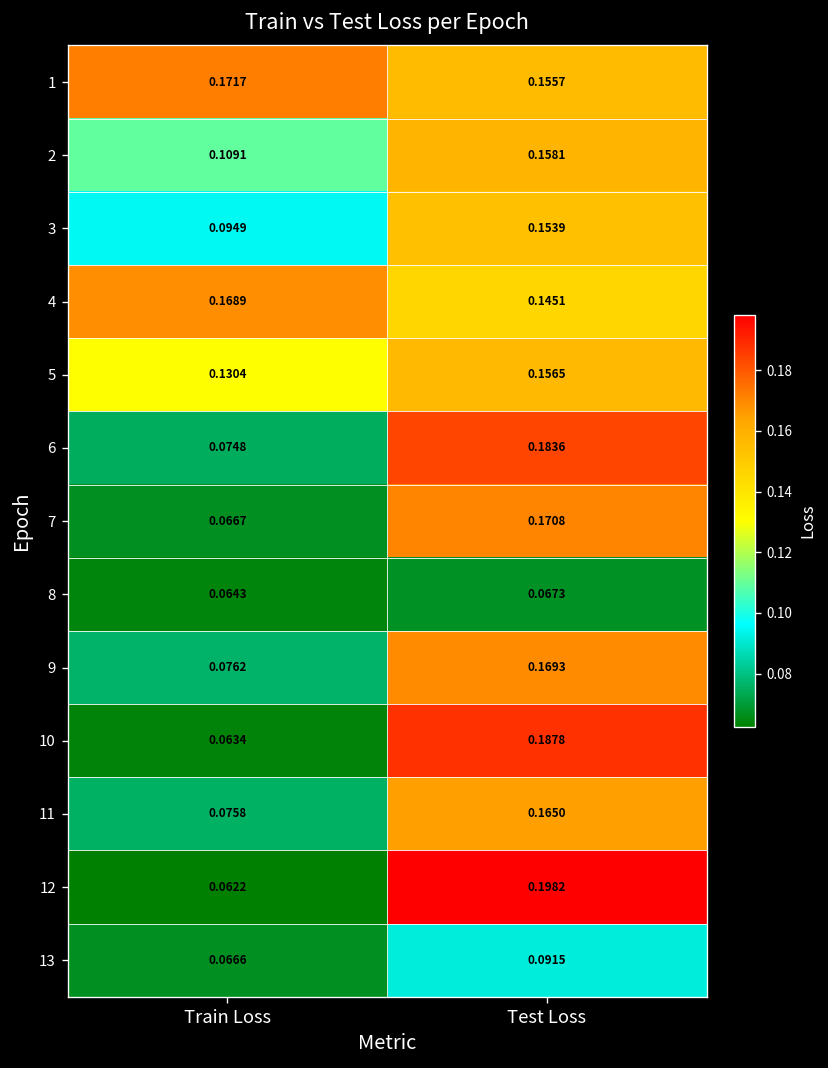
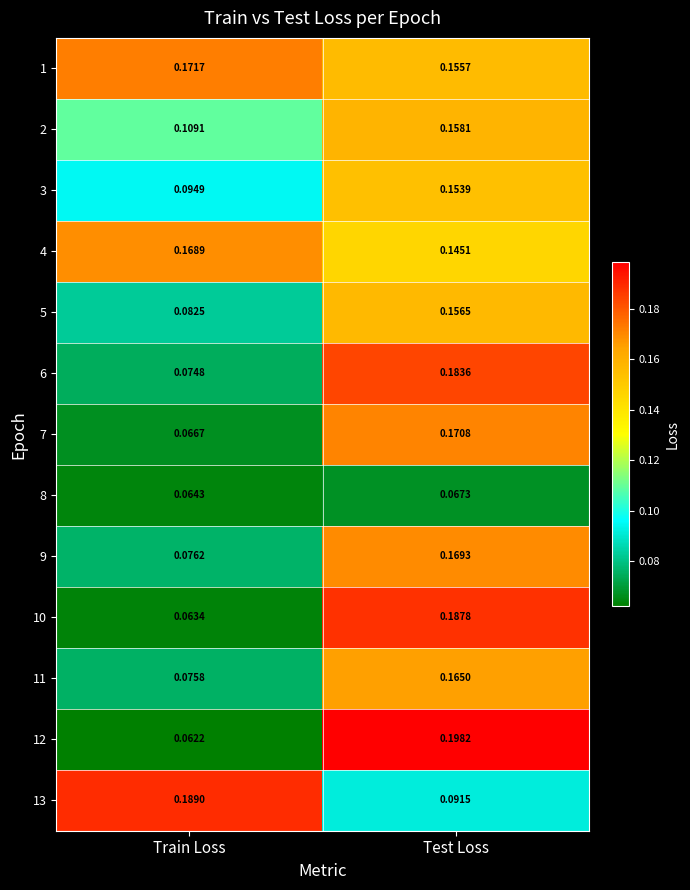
5, Train Loss: 0.1304 -> 0.0825
13, Train Loss: 0.0666 -> 0.1890
